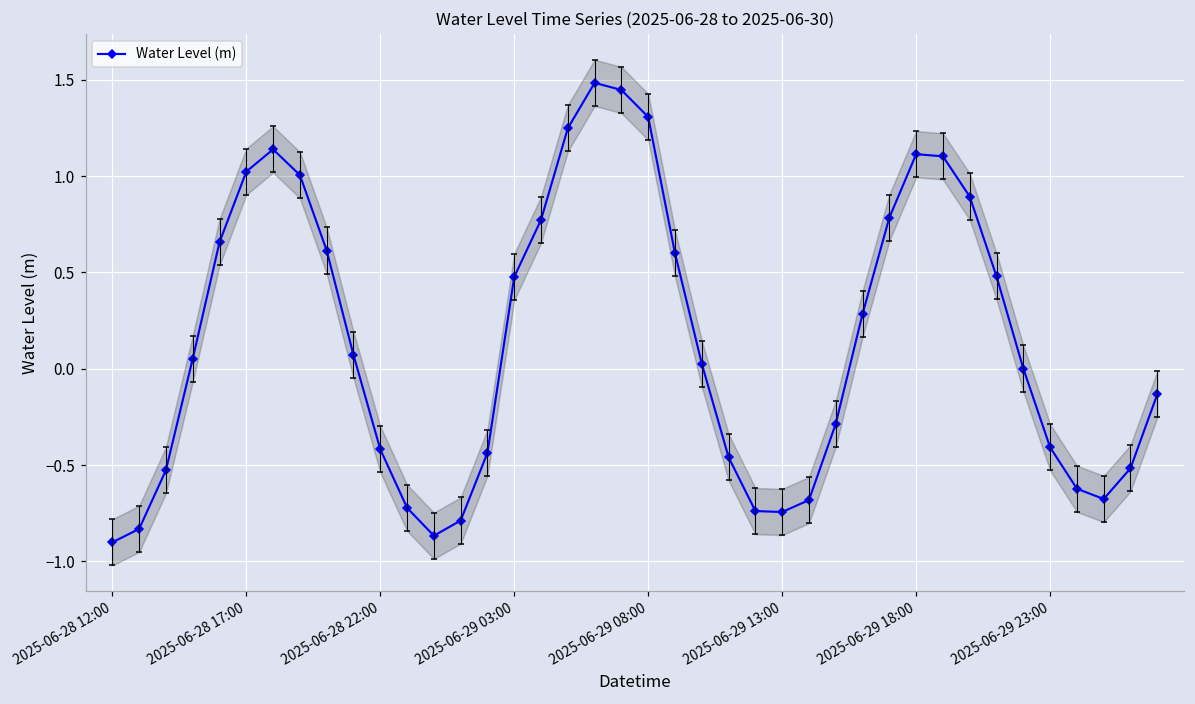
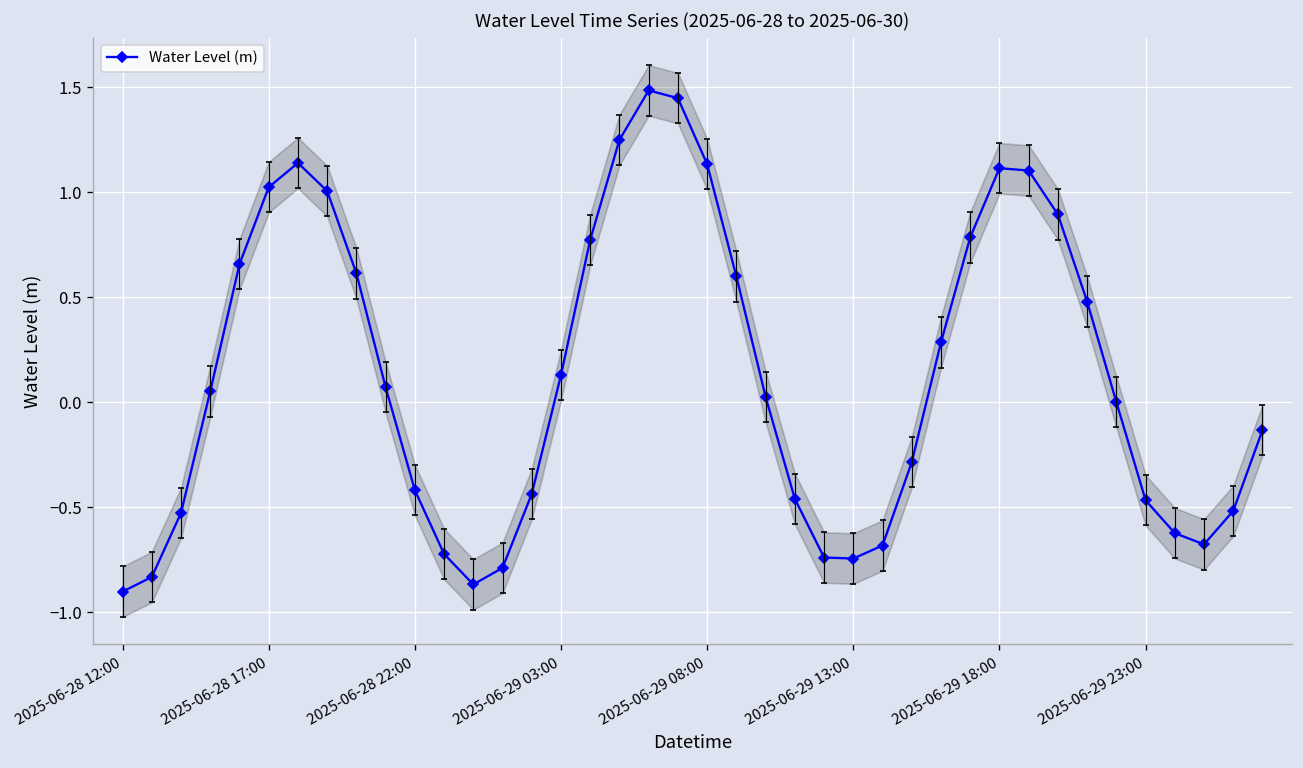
Water Level (m), 2025-06-29 03:00: 0.48 -> 0.13
Water Level (m), 2025-06-29 08:00: 1.31 -> 1.13
Water Level (m), 2025-06-29 23:00: -0.41 -> -0.47
